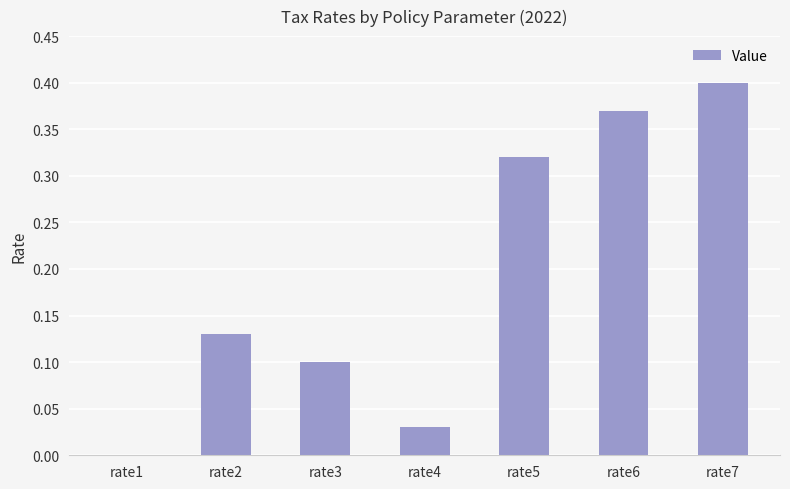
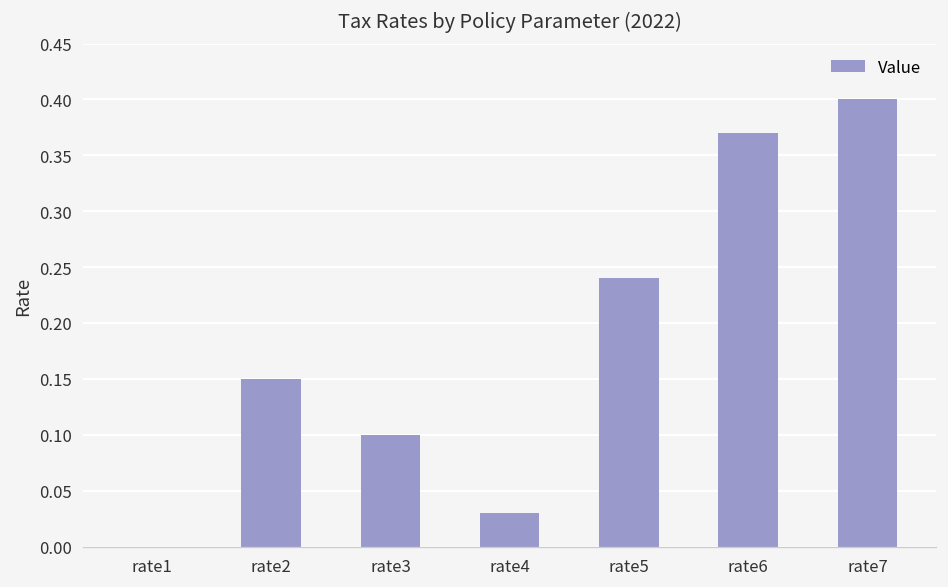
rate2: 0.13 -> 0.15
rate5: 0.32 -> 0.24
